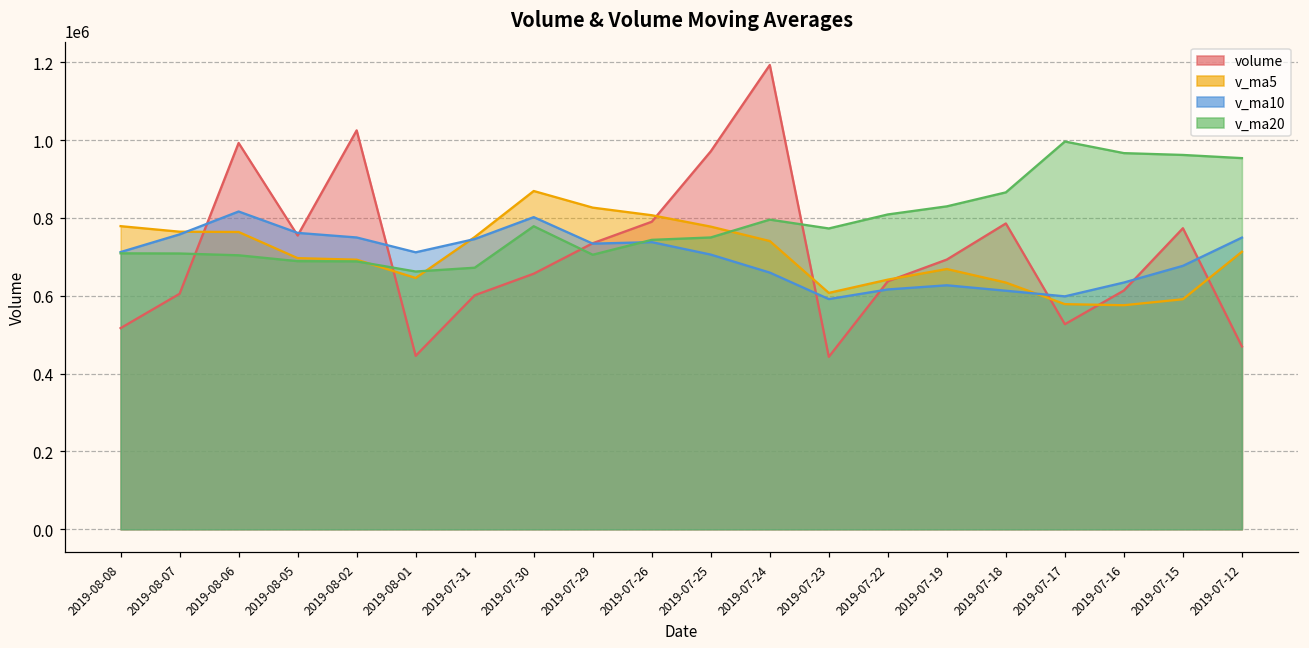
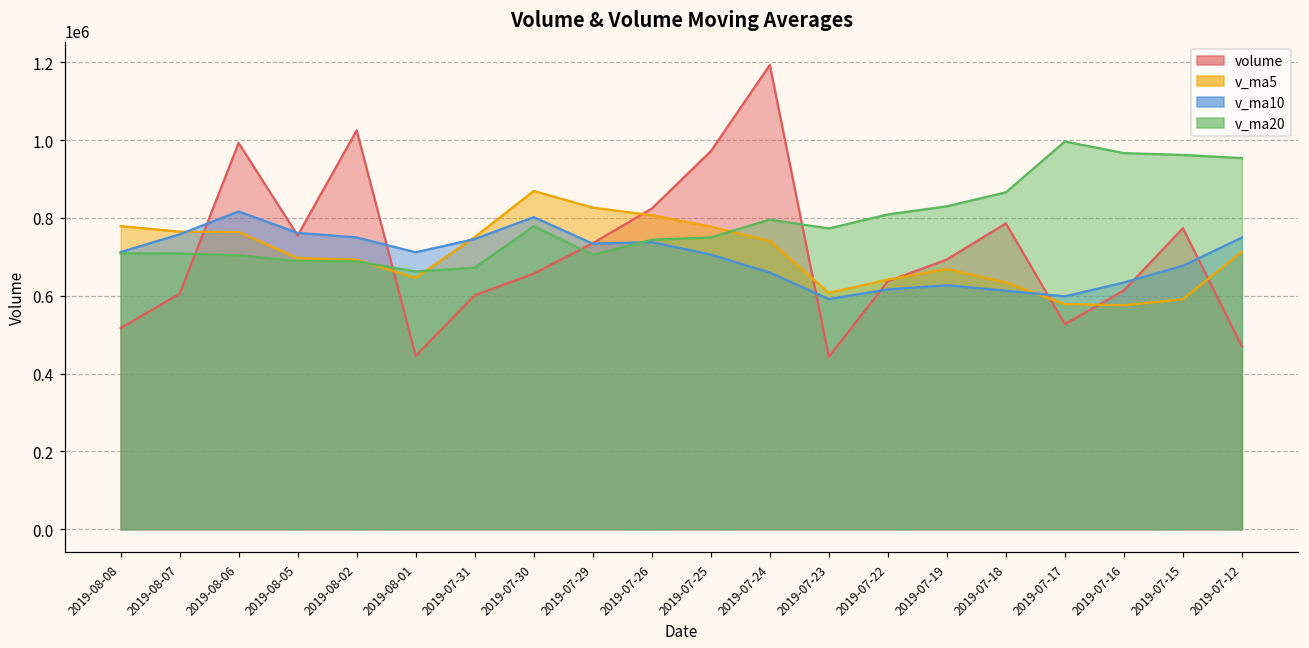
volume, 2019-07-26: 790000 -> 820000
